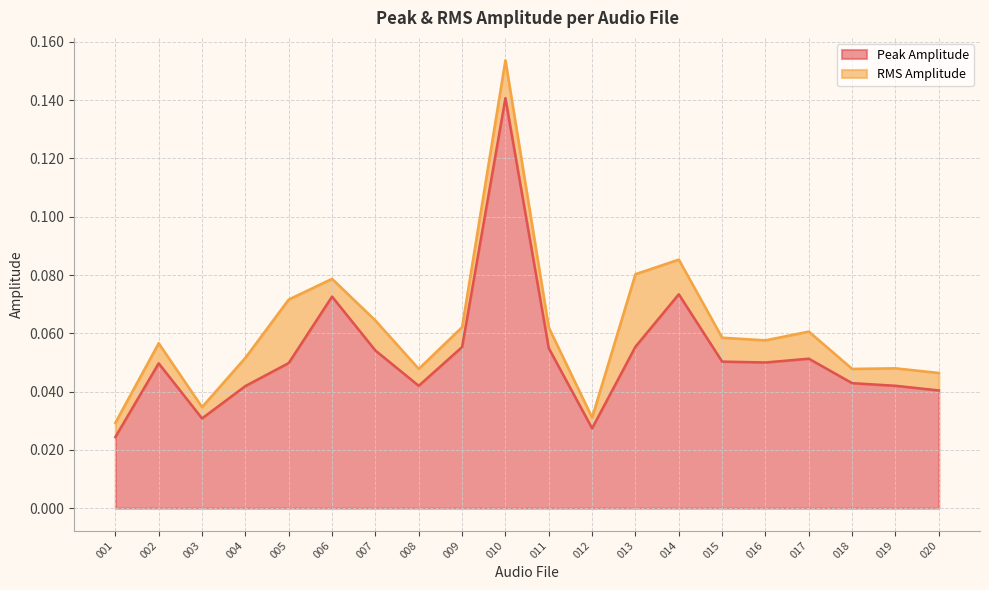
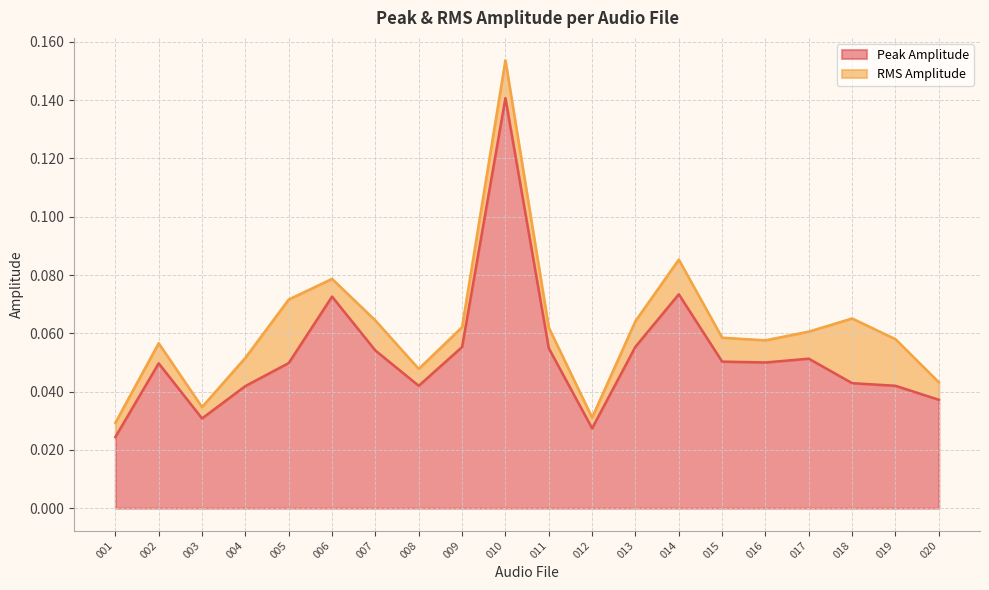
RMS Amplitude, 013: 0.025 -> 0.009
RMS Amplitude, 018: 0.005 -> 0.022
RMS Amplitude, 019: 0.006 -> 0.016
Peak Amplitude, 020: 0.040 -> 0.037
